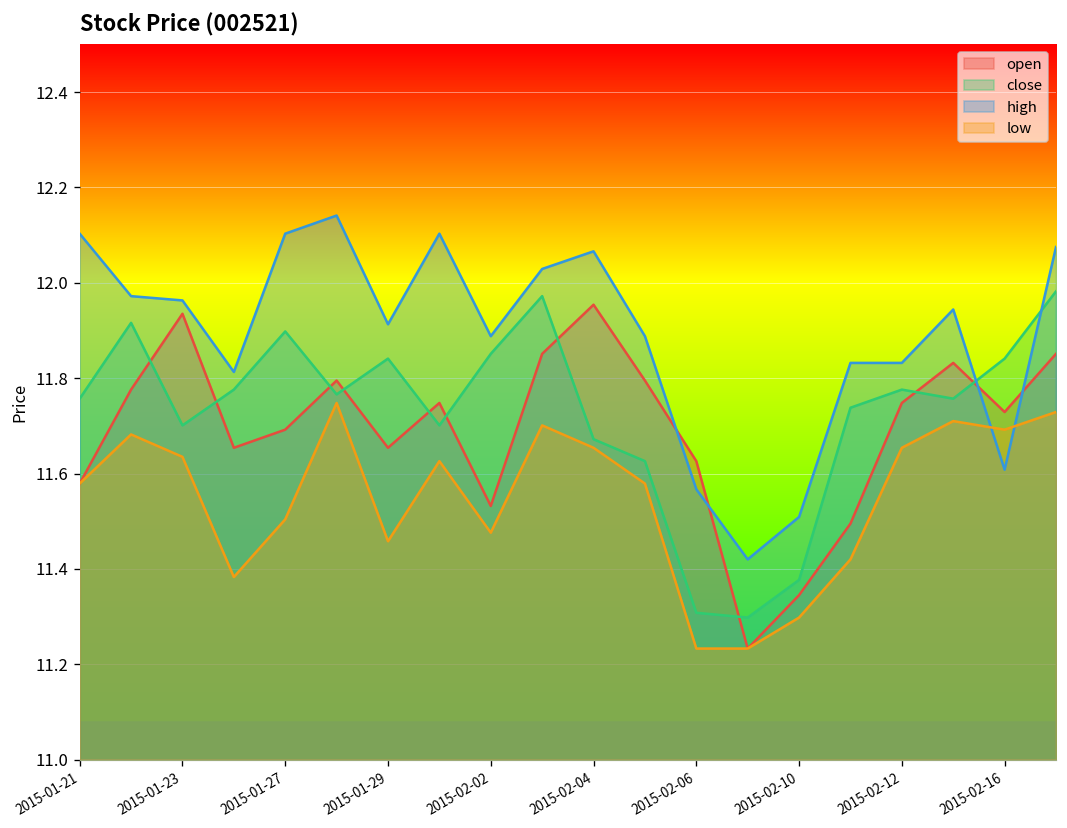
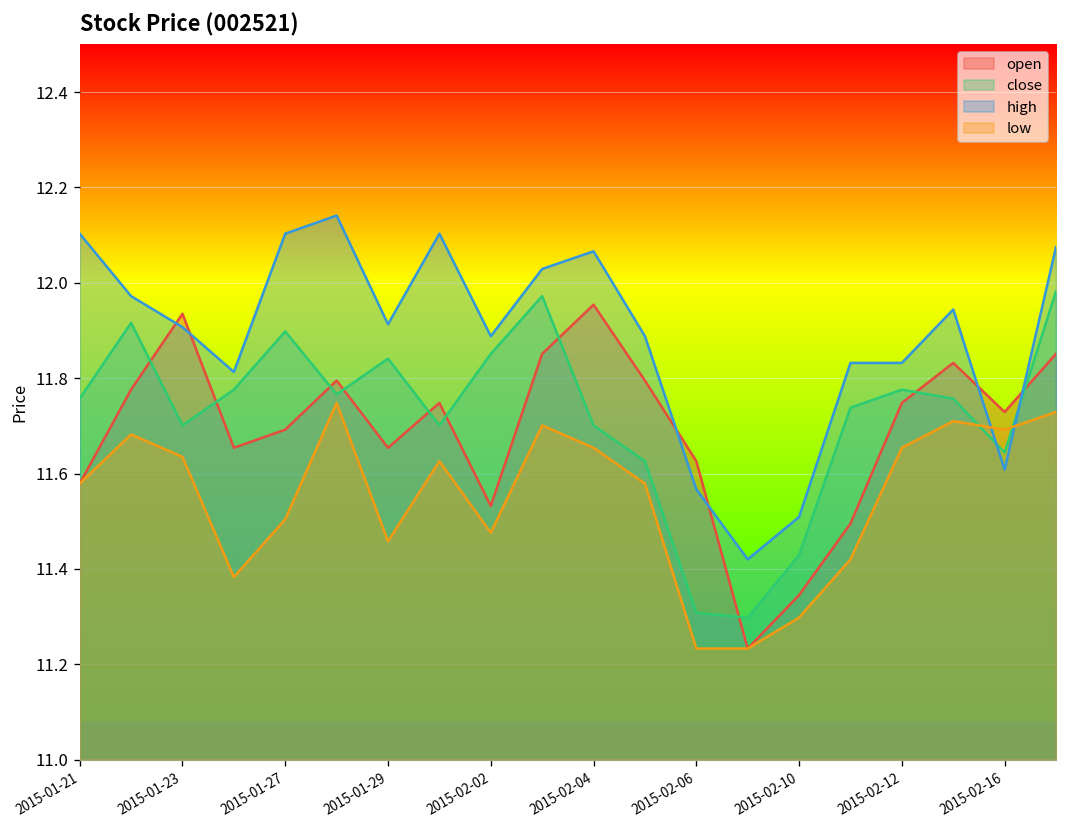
high, 2015-01-23: 11.96 -> 11.91
close, 2015-02-04: 11.67 -> 11.70
close, 2015-02-10: 11.38 -> 11.43
close, 2015-02-16: 11.84 -> 11.64
